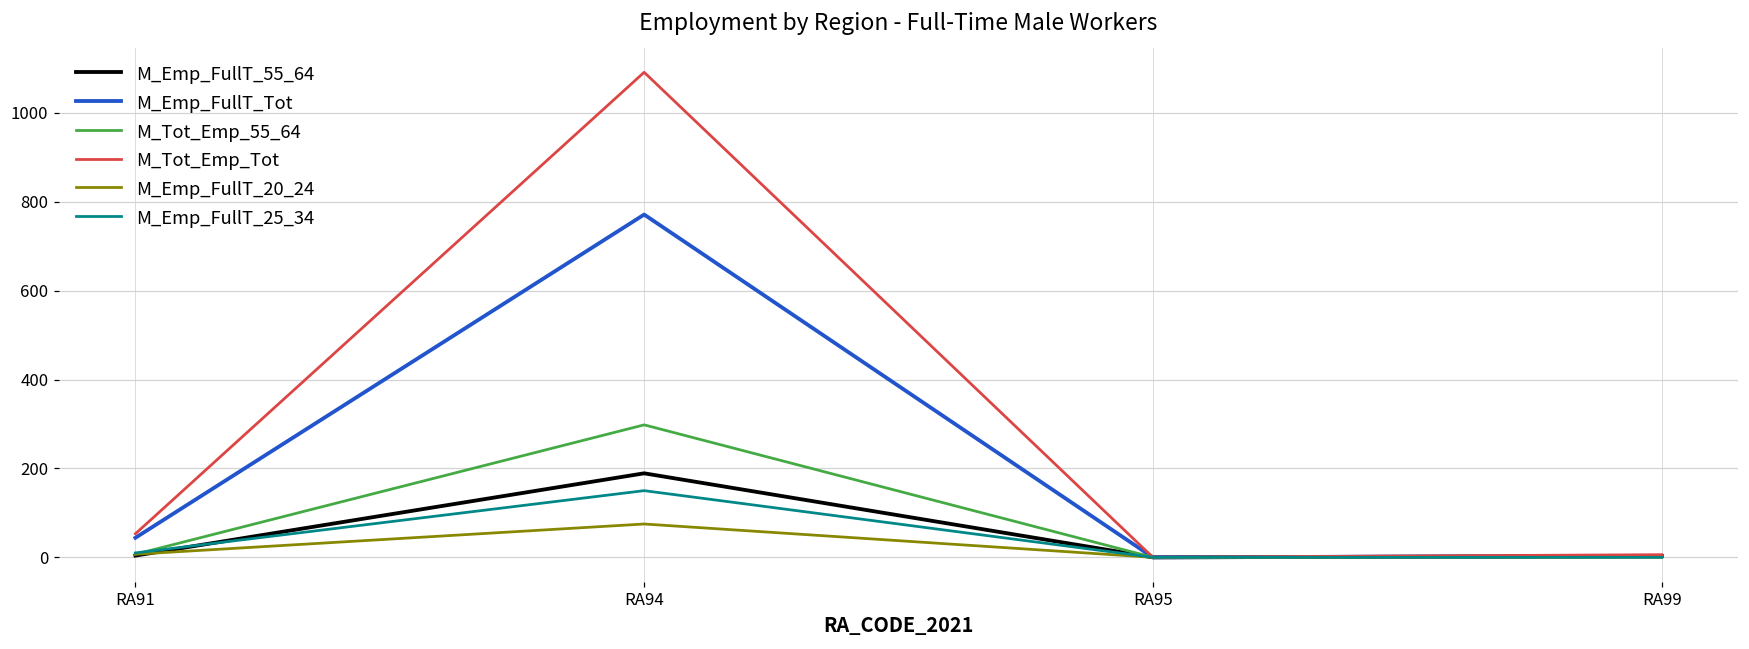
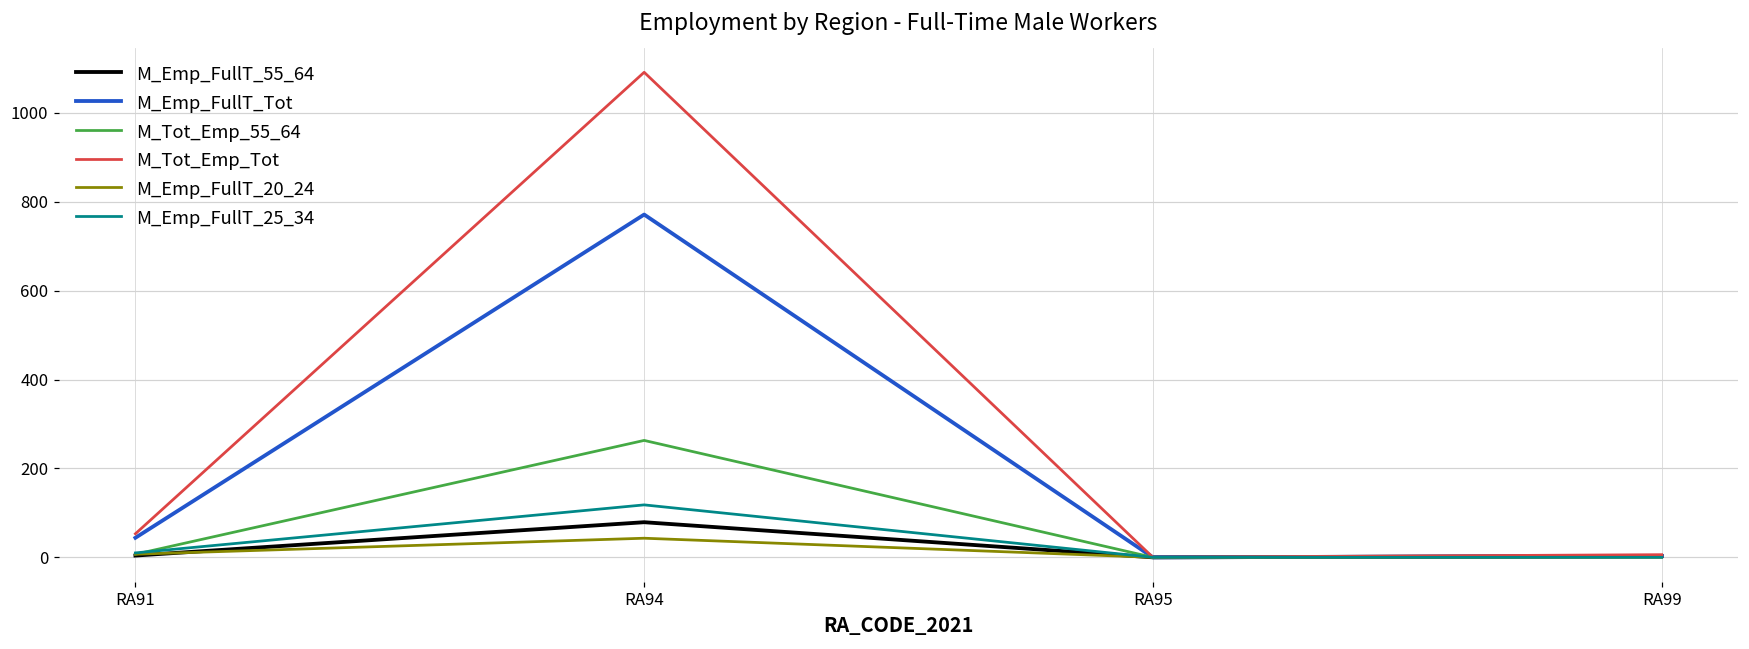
M_Emp_FullT_55_64, RA94: 190 -> 80
M_Tot_Emp_55_64, RA94: 300 -> 260
M_Emp_FullT_20_24, RA94: 80 -> 40
M_Emp_FullT_25_34, RA94: 150 -> 120
